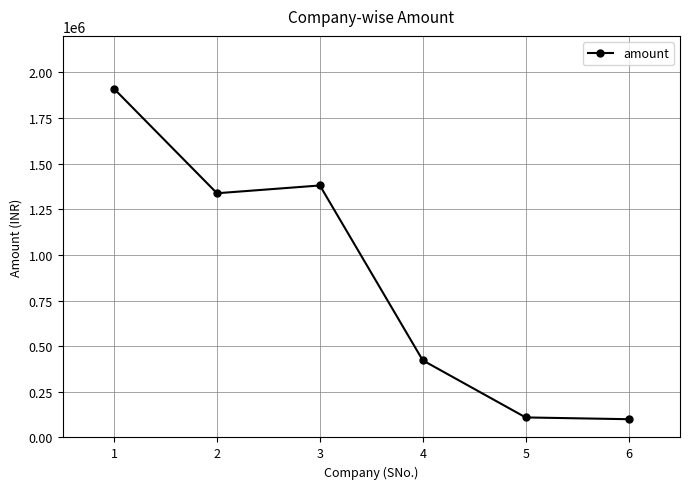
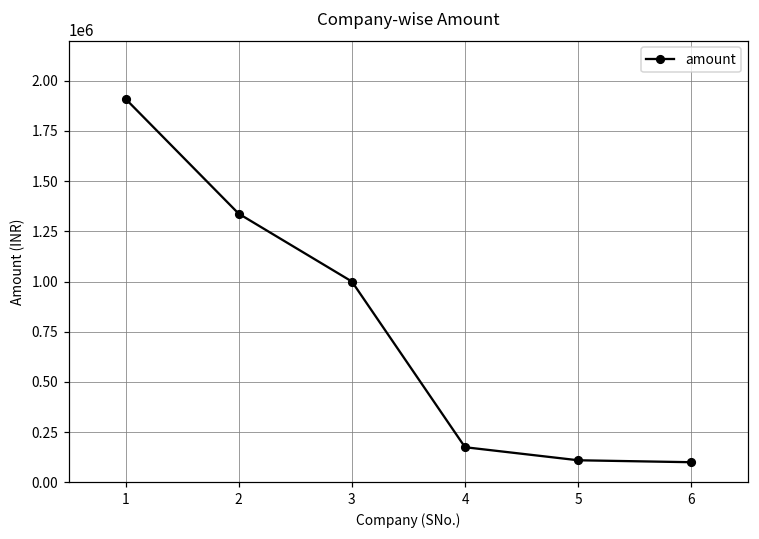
3: 1380000 -> 1000000
4: 420000 -> 170000
